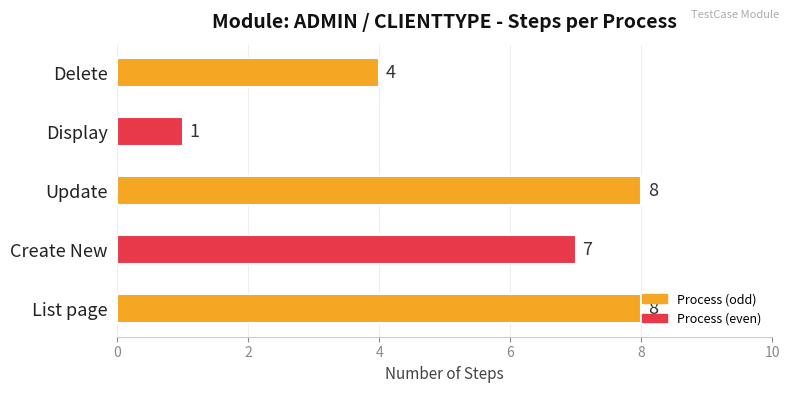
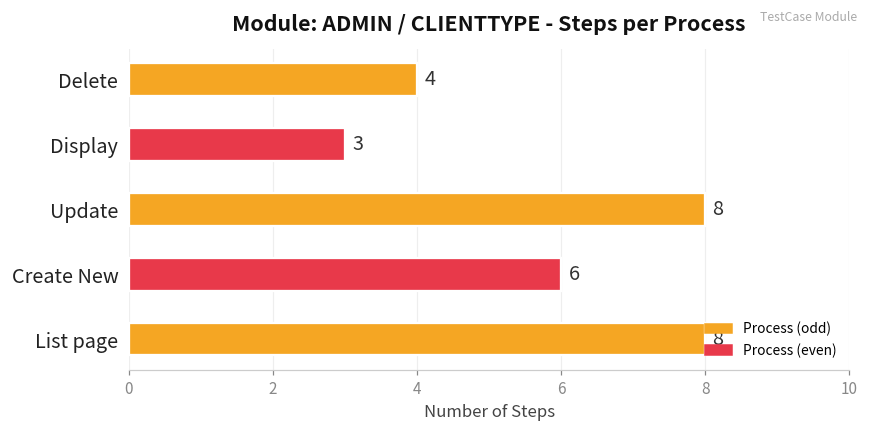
Display: 1 -> 3
Create New: 7 -> 6
